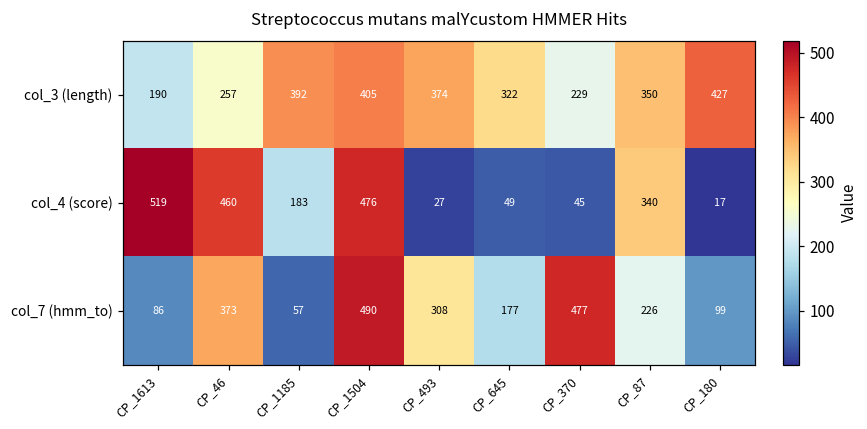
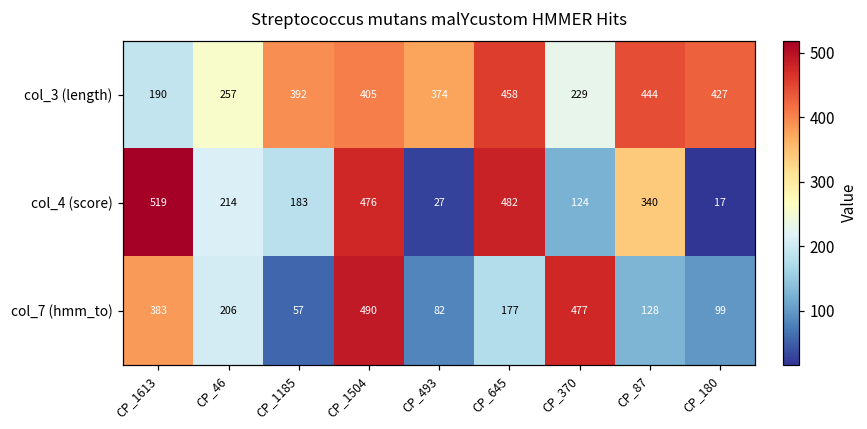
col_3 (length), CP_645: 322 -> 458
col_3 (length), CP_87: 350 -> 444
col_4 (score), CP_46: 460 -> 214
col_4 (score), CP_645: 49 -> 482
col_4 (score), CP_370: 45 -> 124
col_7 (hmm_to), CP_1613: 86 -> 383
col_7 (hmm_to), CP_46: 373 -> 206
col_7 (hmm_to), CP_493: 308 -> 82
col_7 (hmm_to), CP_87: 226 -> 128
